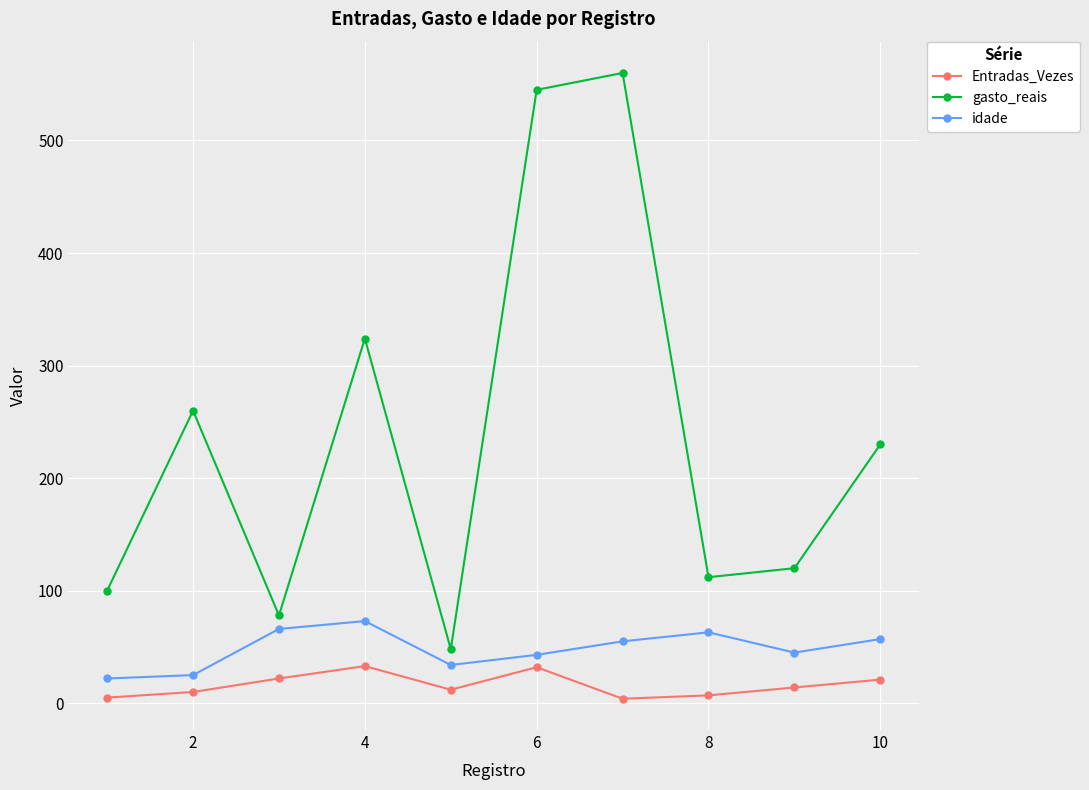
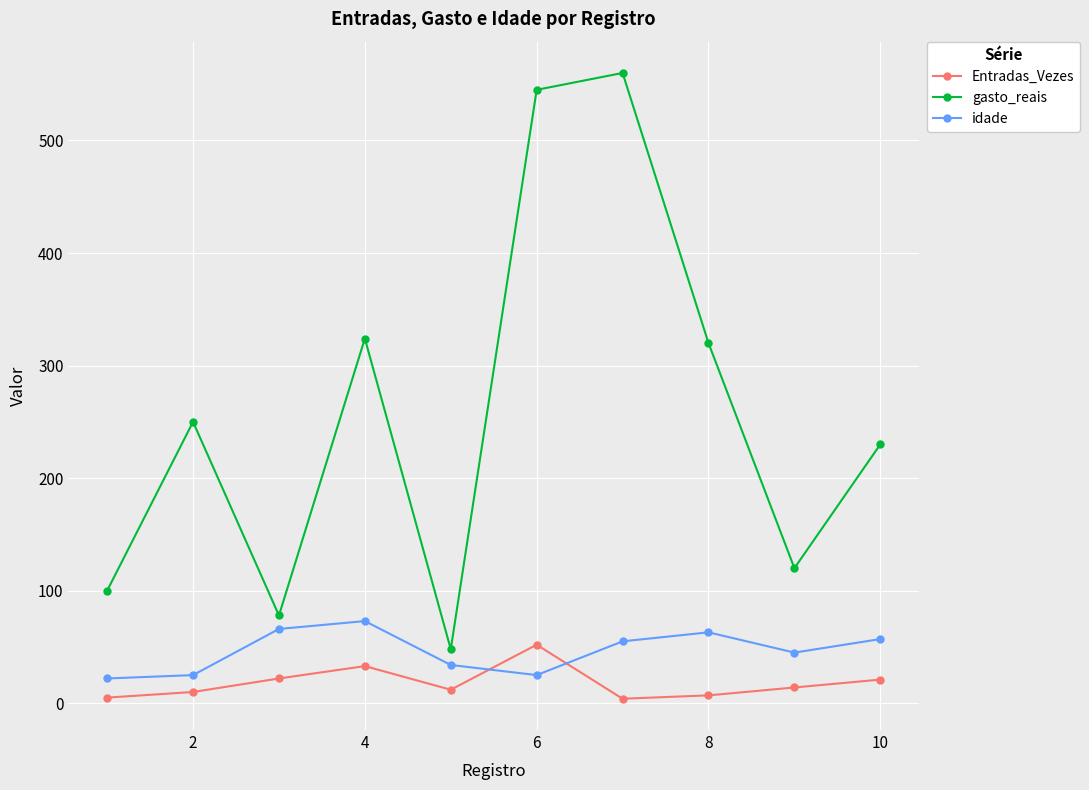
gasto_reais, 2: 260 -> 250
Entradas_Vezes, 6: 32 -> 52
idade, 6: 43 -> 25
gasto_reais, 8: 112 -> 320
